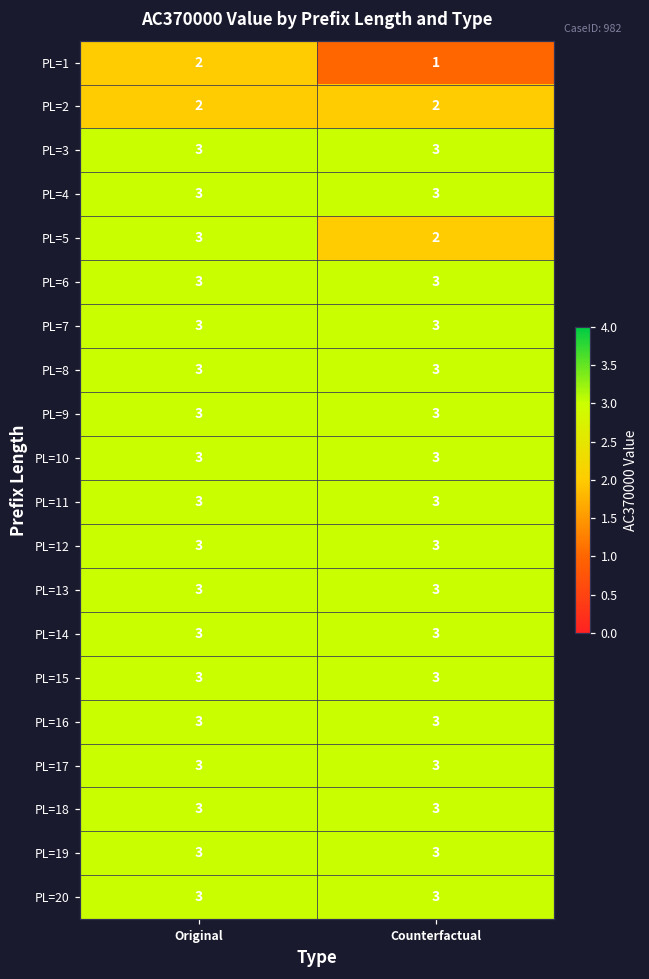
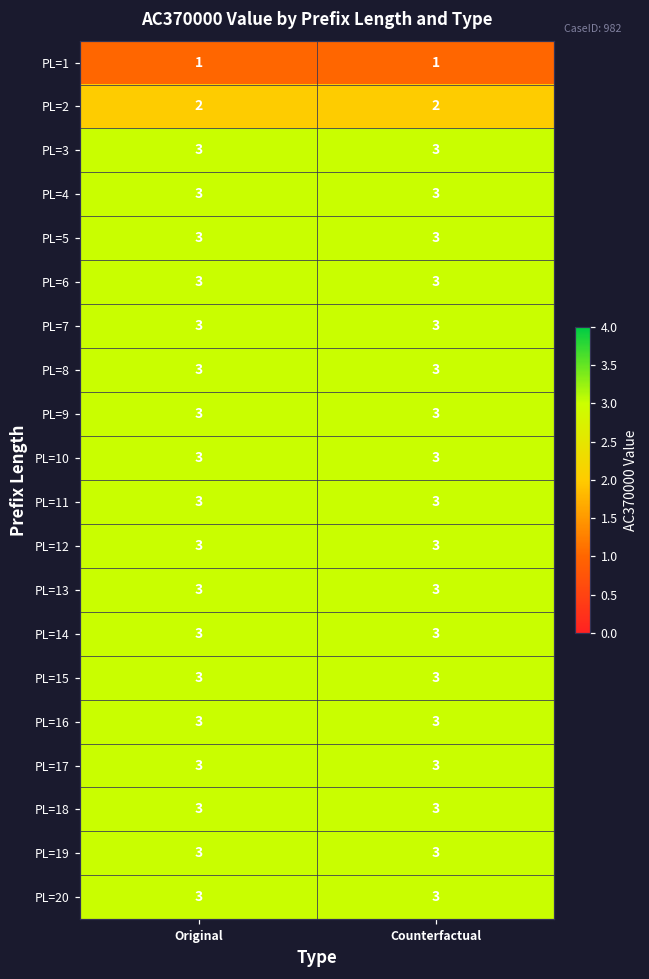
PL=1, Original: 2 -> 1
PL=5, Counterfactual: 2 -> 3
